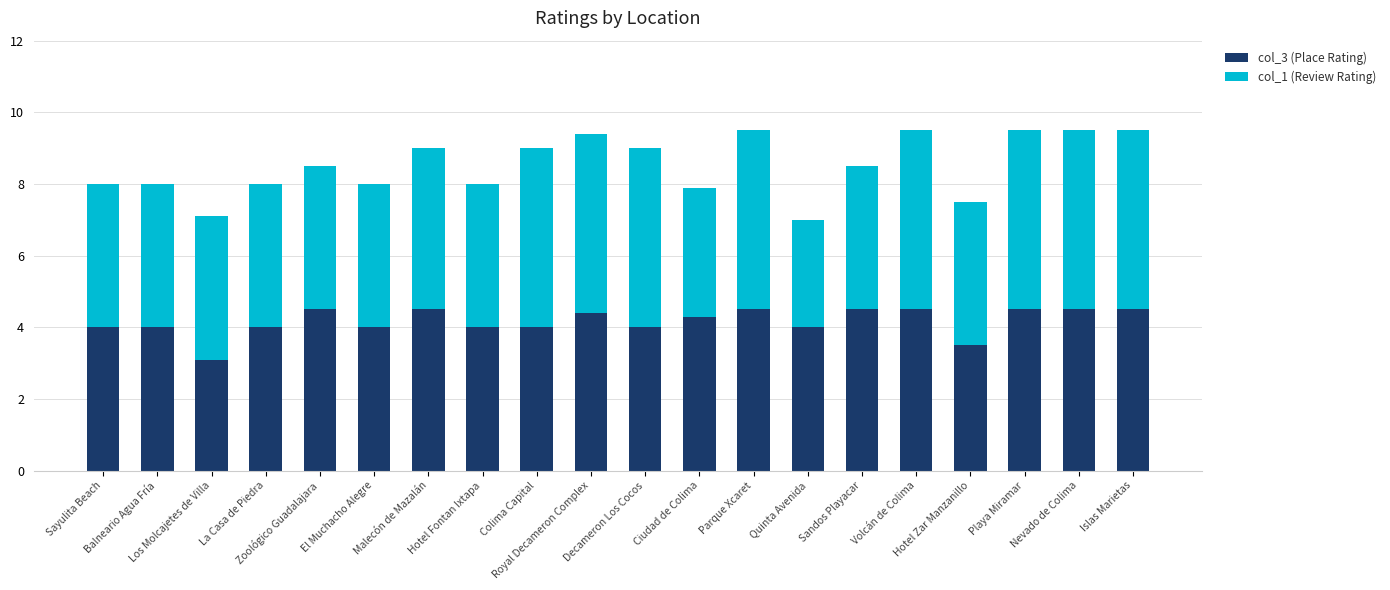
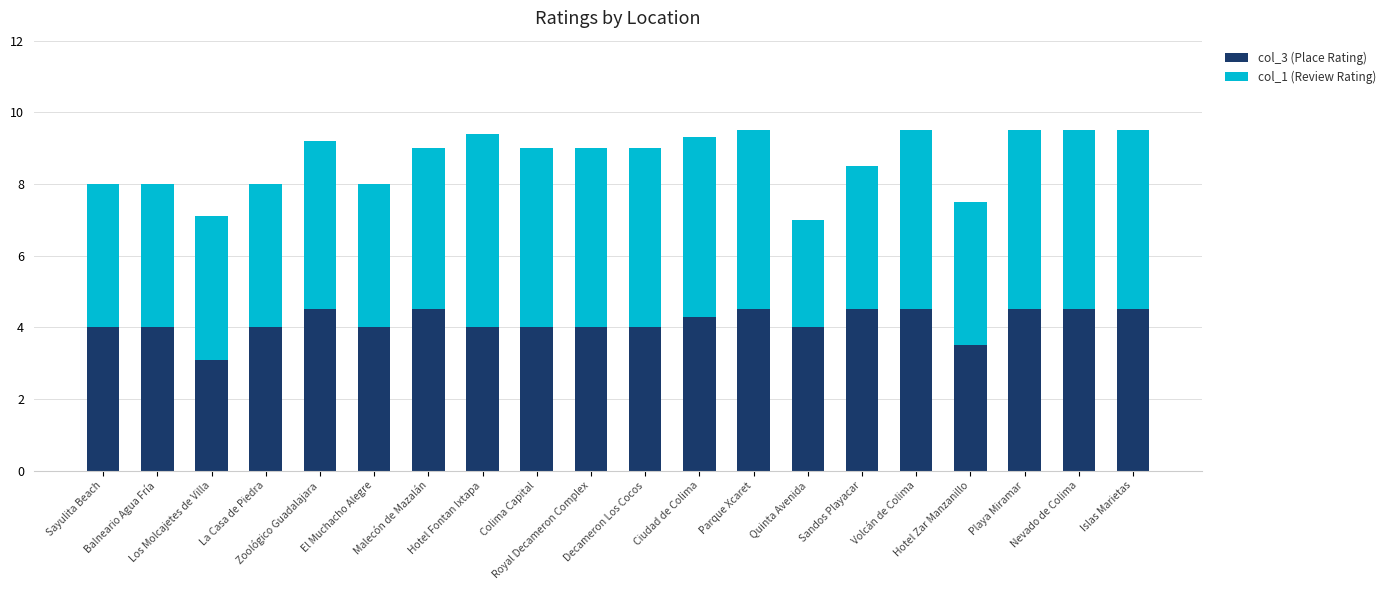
col_1 (Review Rating), Zoológico Guadalajara: 4.0 -> 4.7
col_1 (Review Rating), Hotel Fontan Ixtapa: 4.0 -> 5.4
col_3 (Place Rating), Royal Decameron Complex: 4.4 -> 4.0
col_1 (Review Rating), Ciudad de Colima: 3.6 -> 5.0
